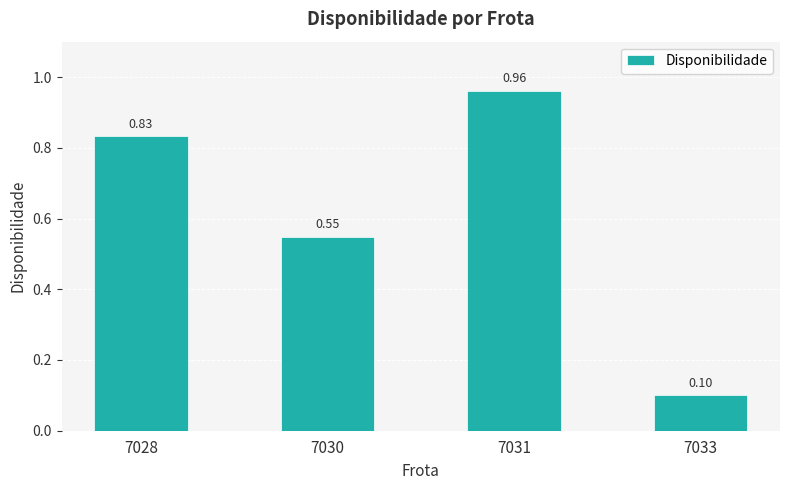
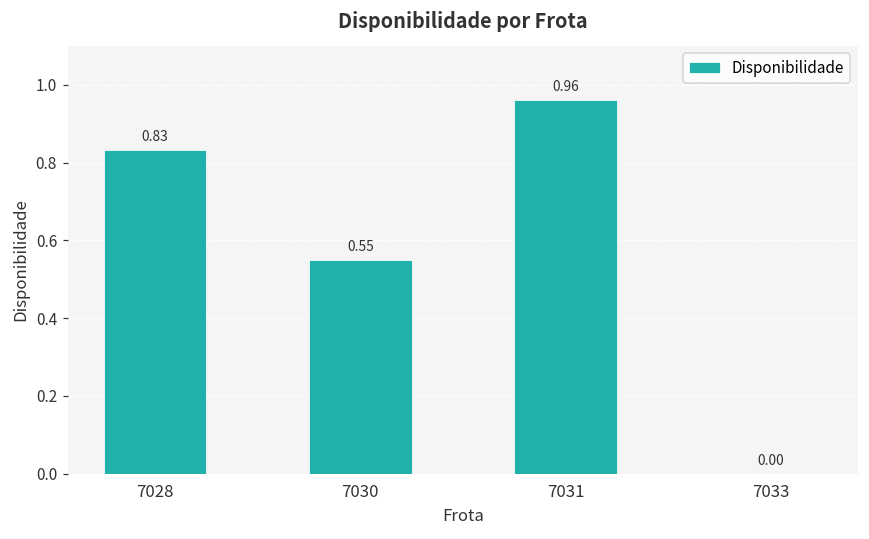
7033: 0.10 -> 0.00
